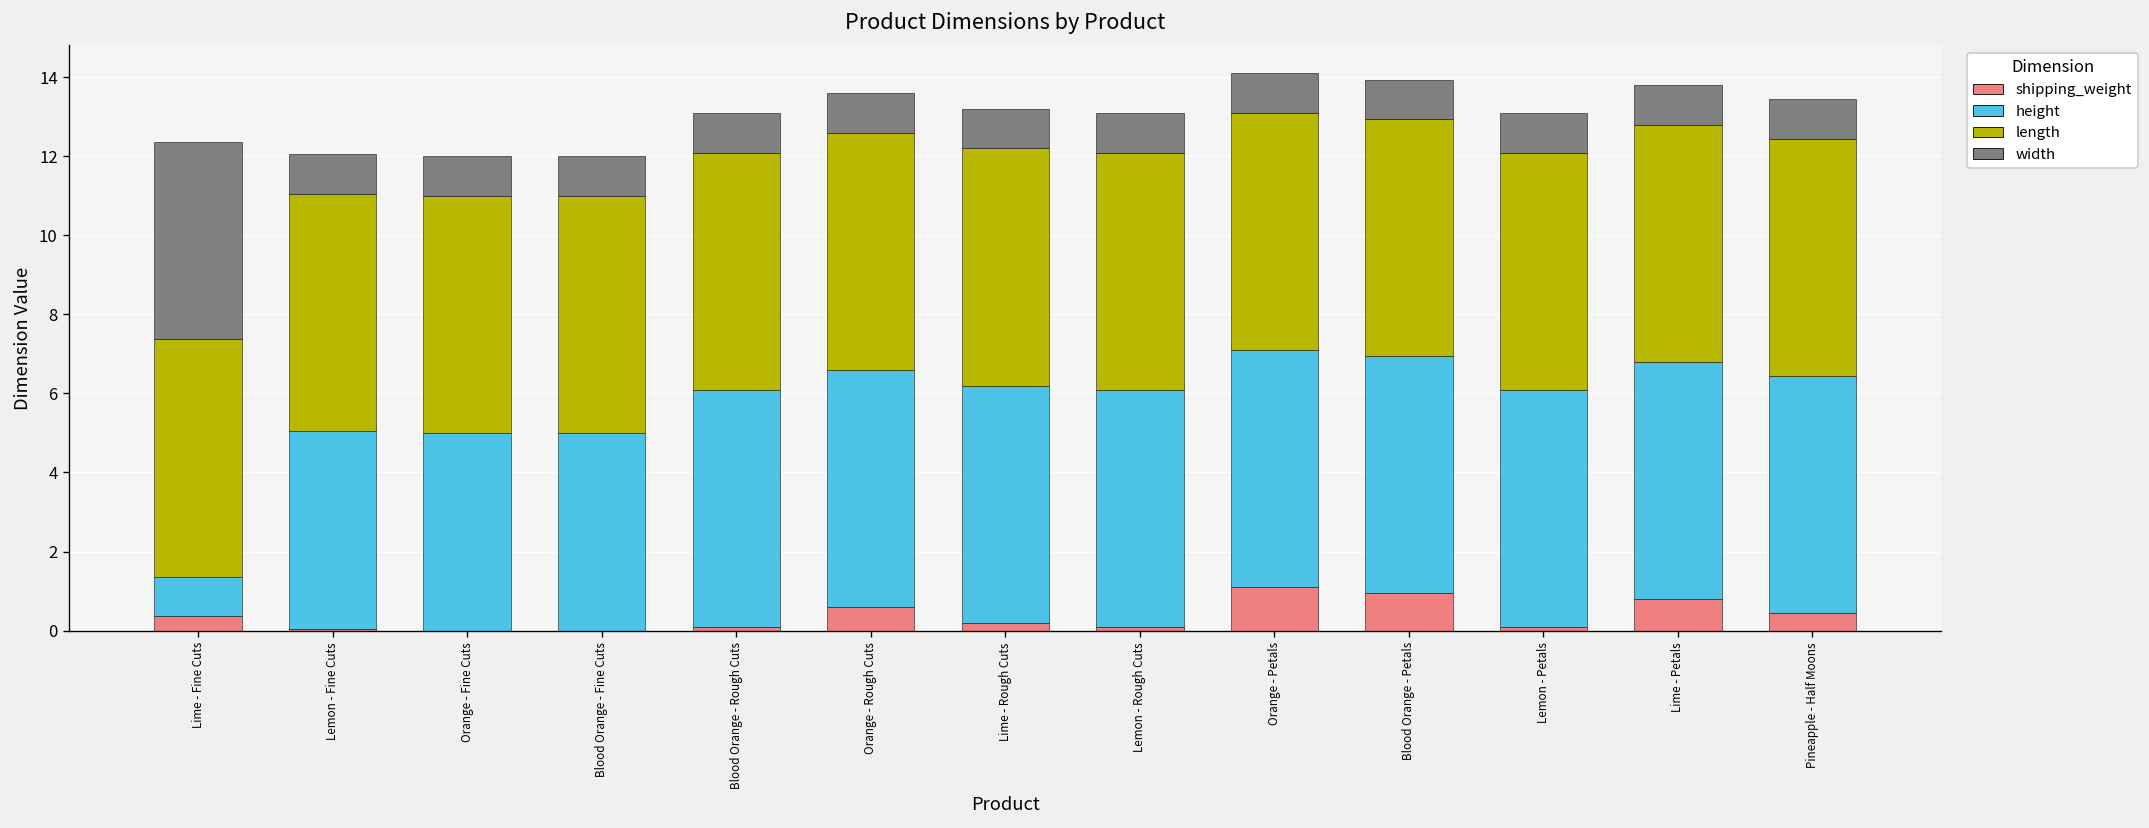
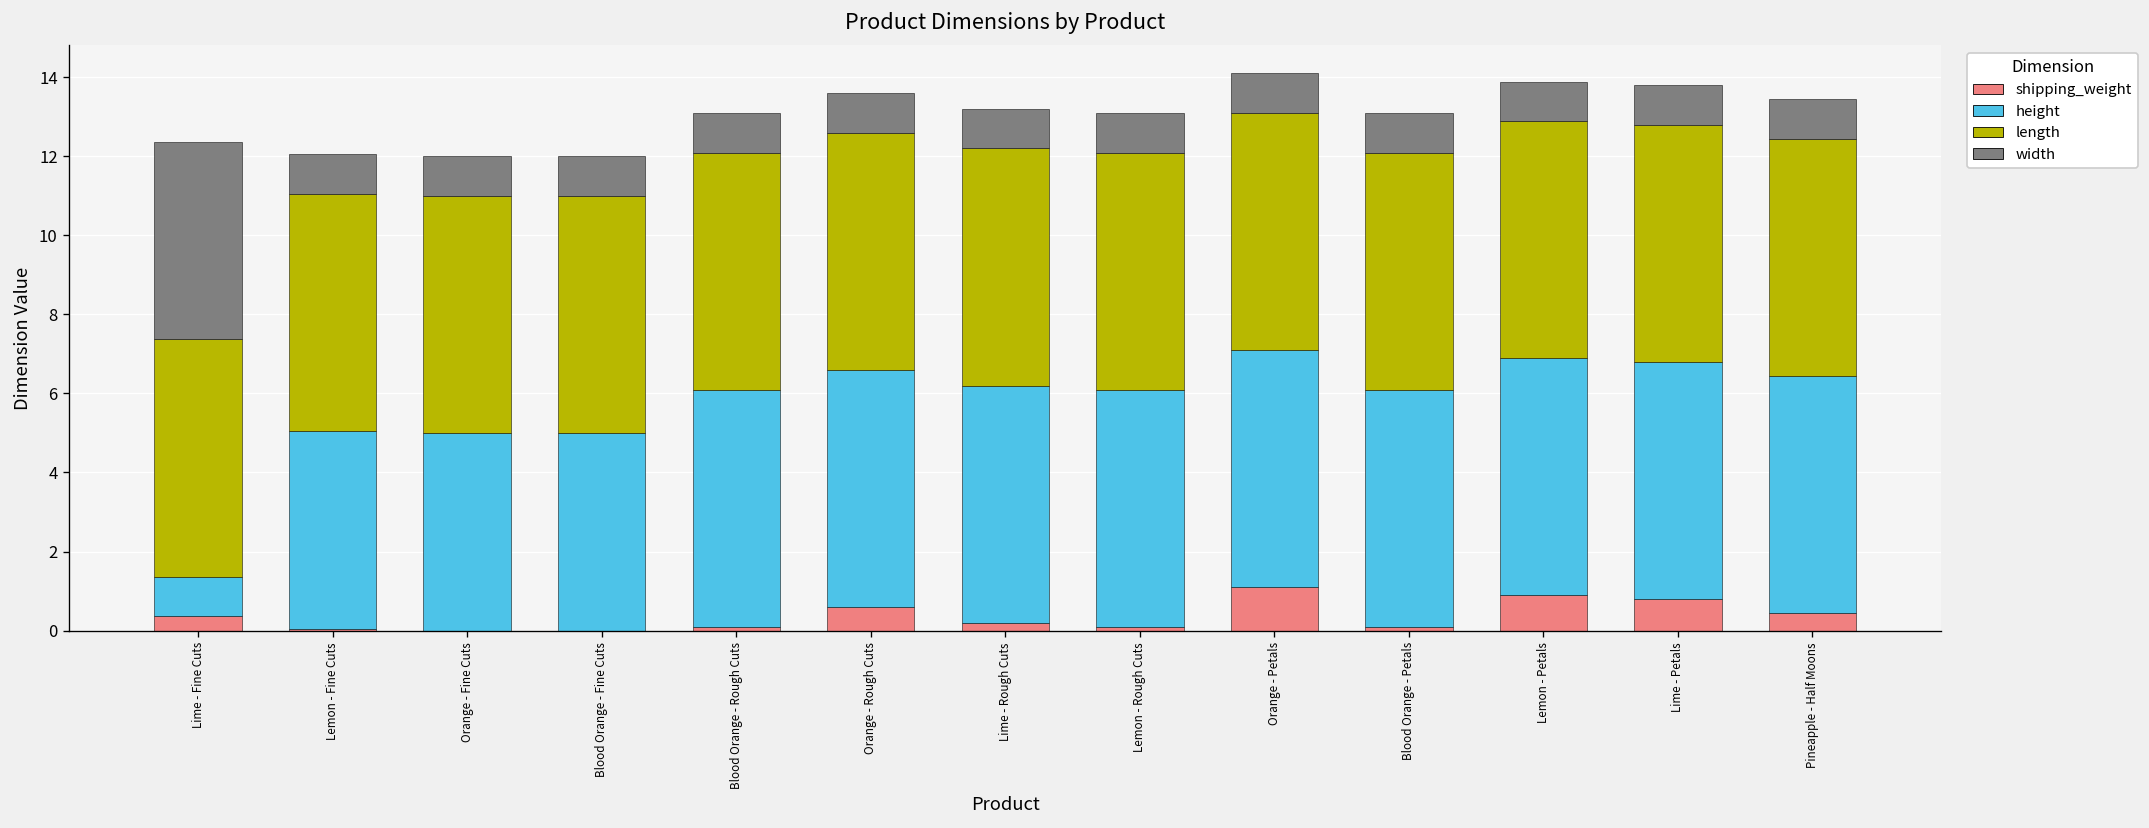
shipping_weight, Blood Orange - Petals: 0.9 -> 0.1
shipping_weight, Lemon - Petals: 0.1 -> 0.9
